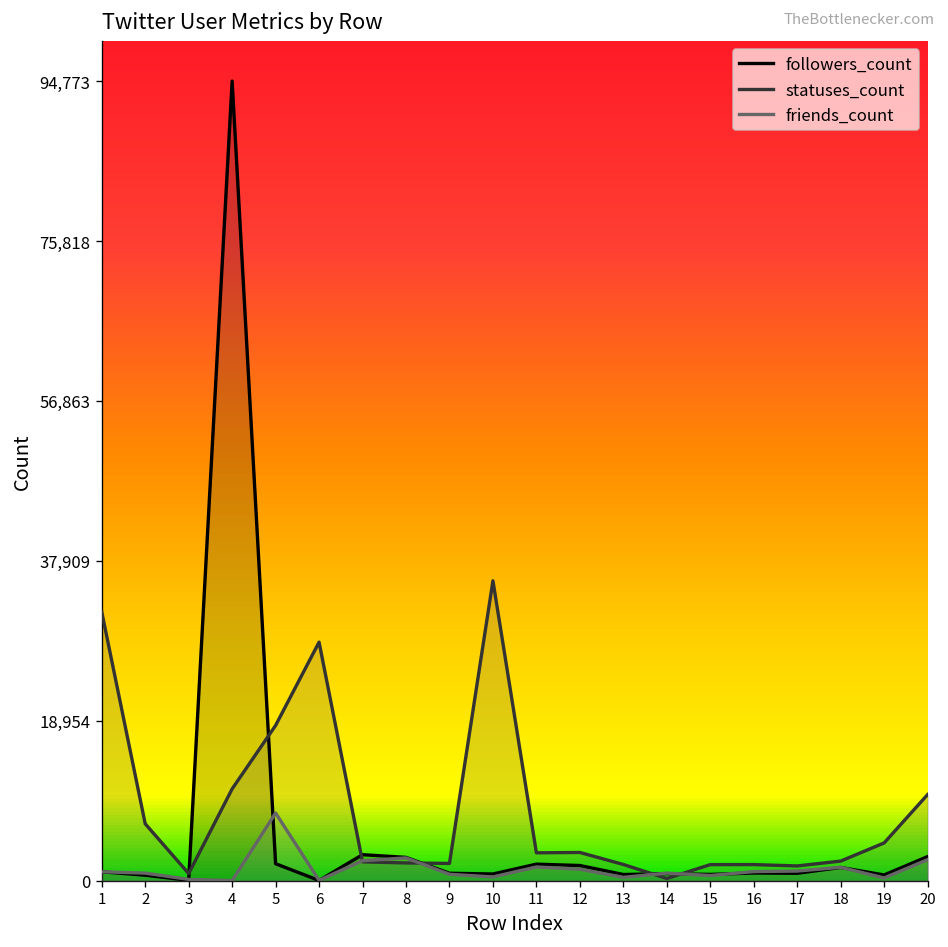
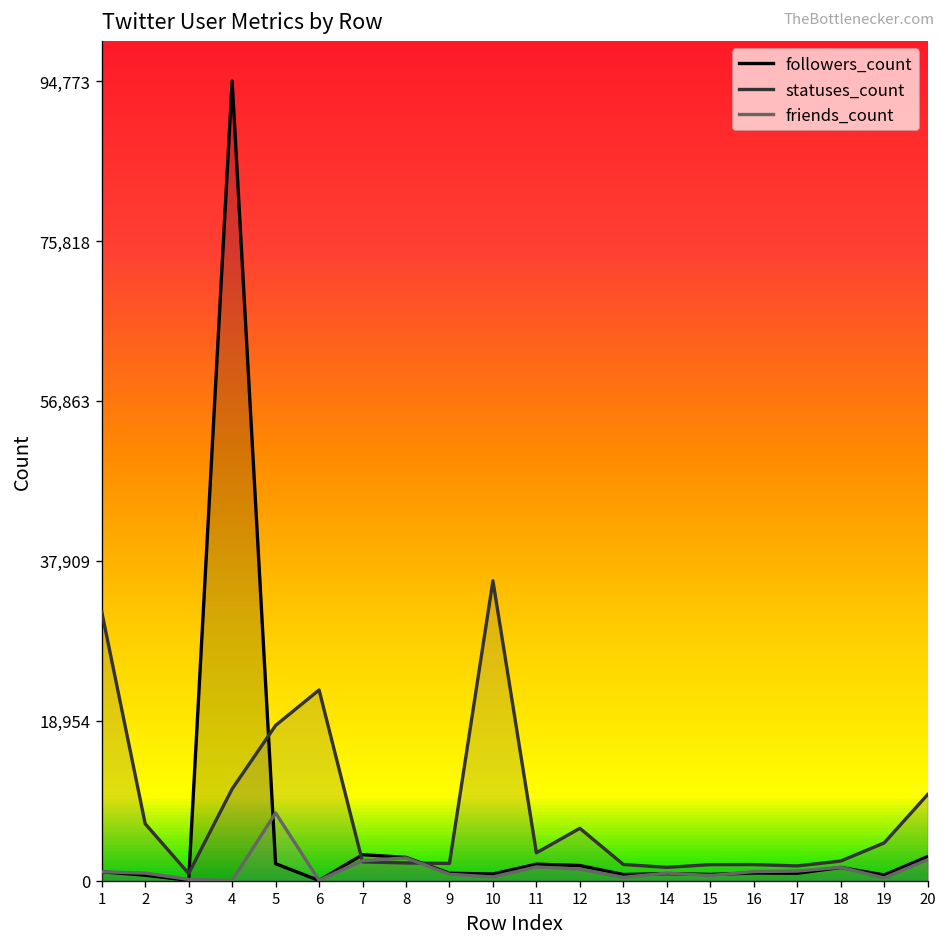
statuses_count, 6: 28,000 -> 23,000
statuses_count, 12: 3,000 -> 6,000
statuses_count, 14: 0 -> 2,000
